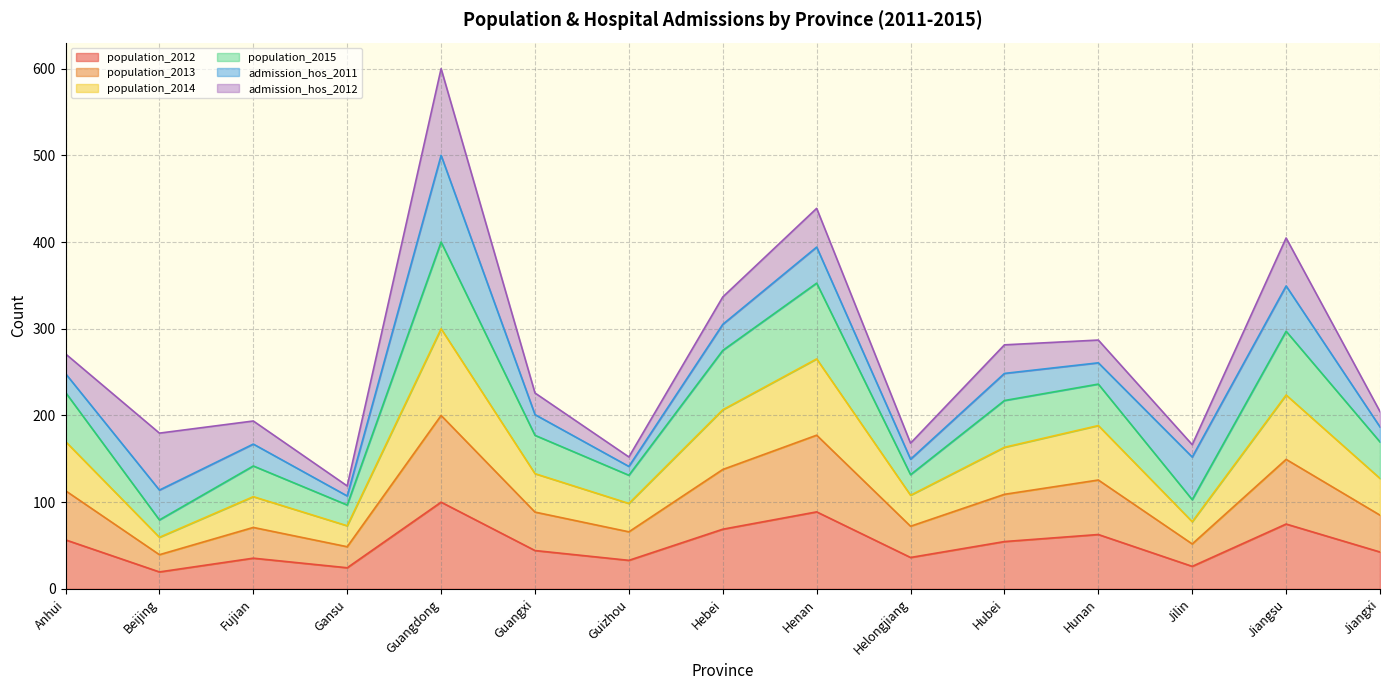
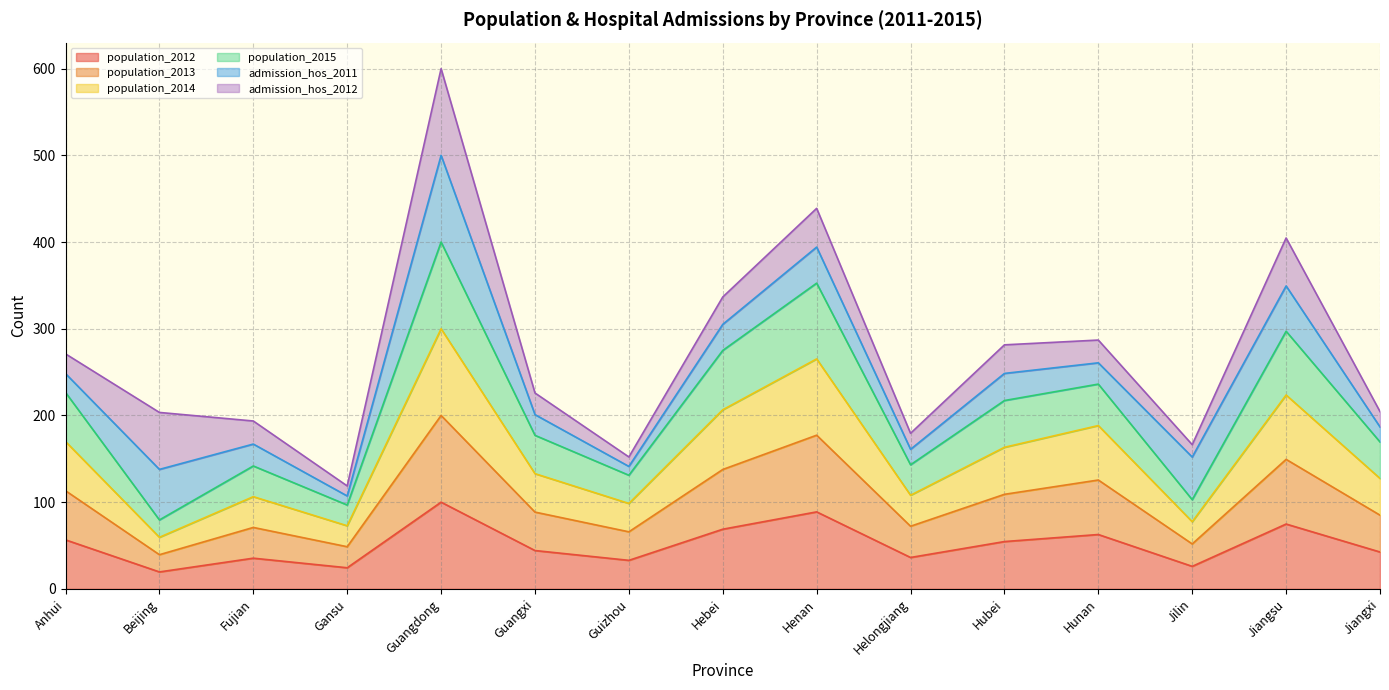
admission_hos_2011, Beijing: 30 -> 60
population_2015, Helongjiang: 20 -> 40
